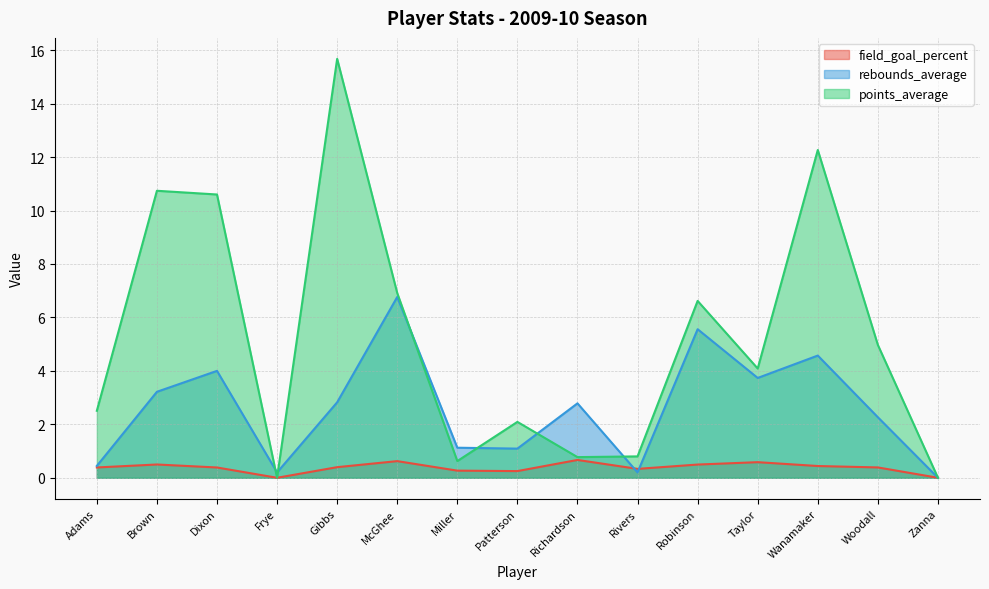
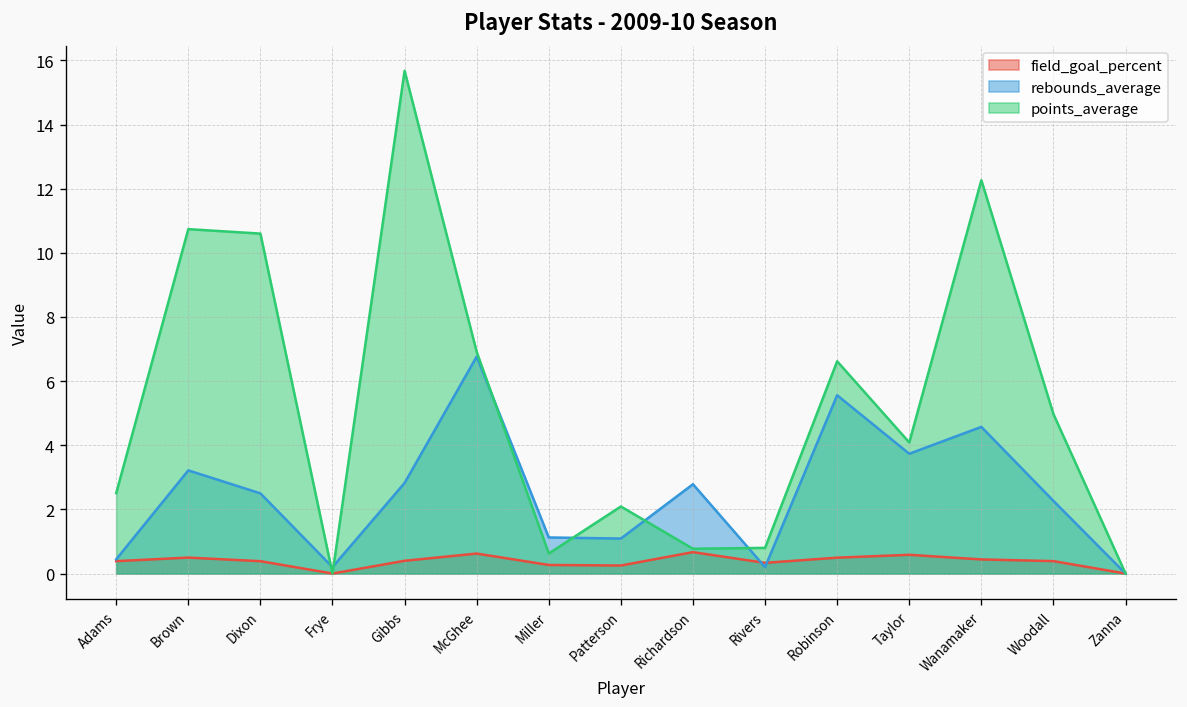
rebounds_average, Dixon: 4.0 -> 2.5
